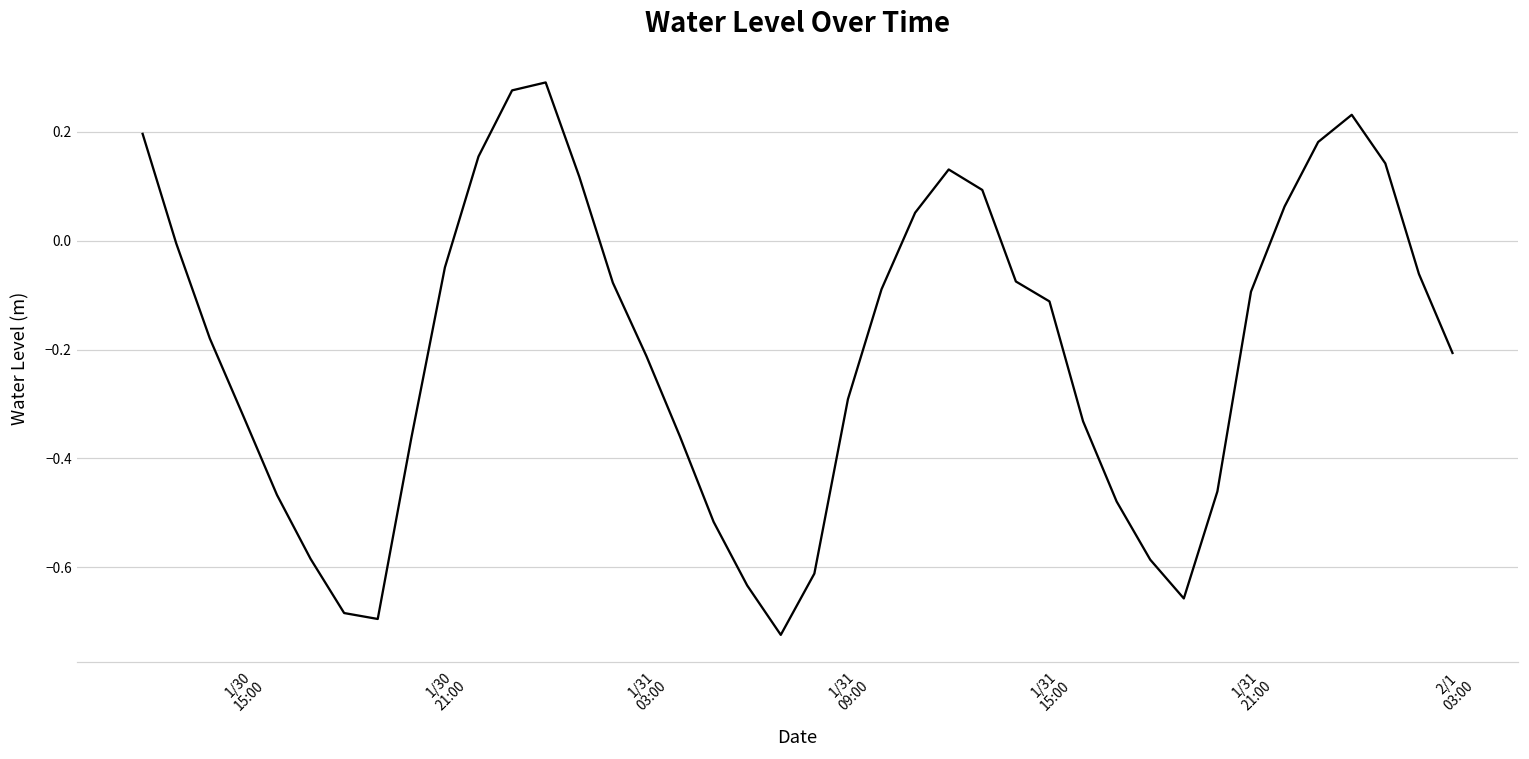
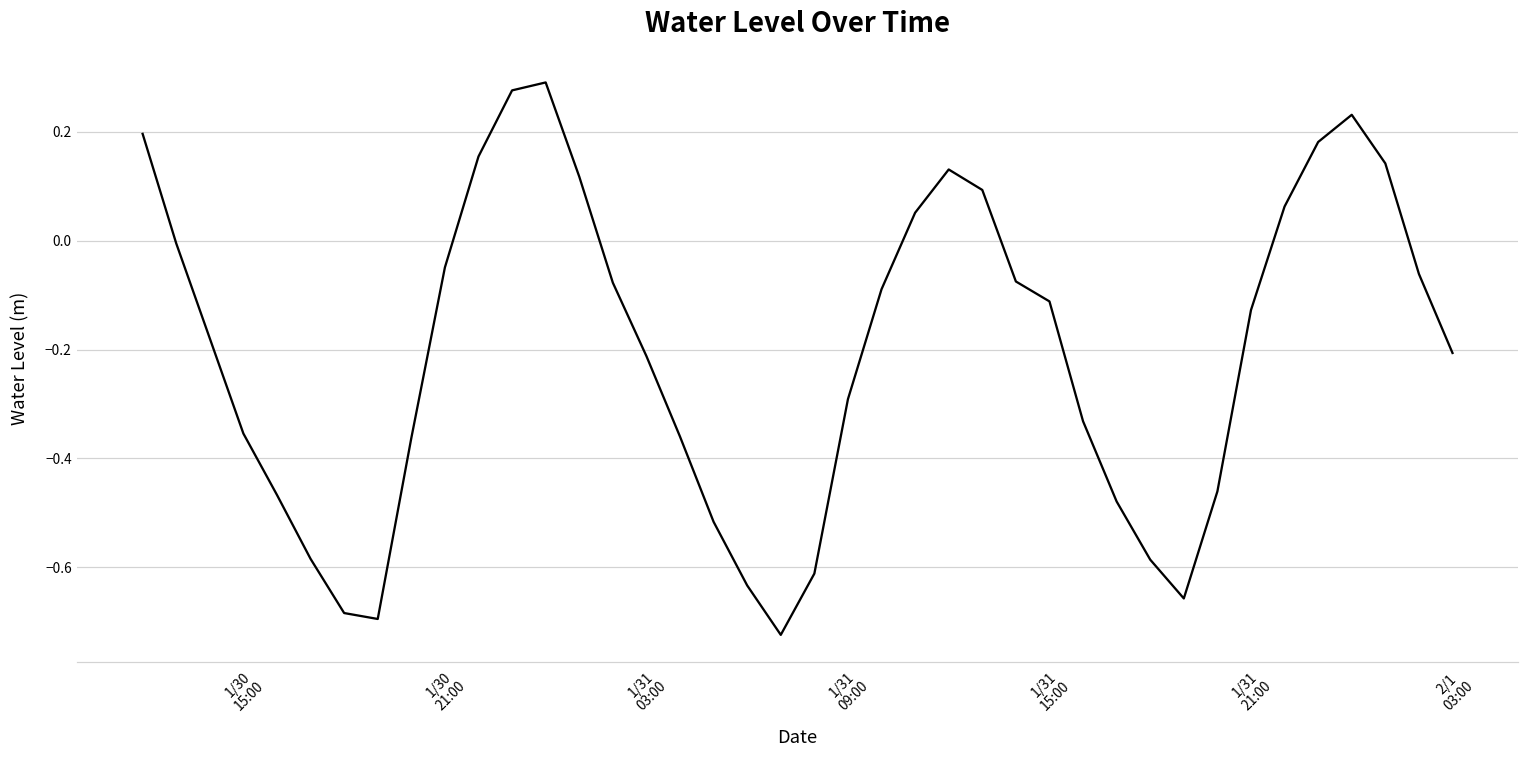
1/30 15:00: -0.32 -> -0.35
1/31 21:00: -0.09 -> -0.13
